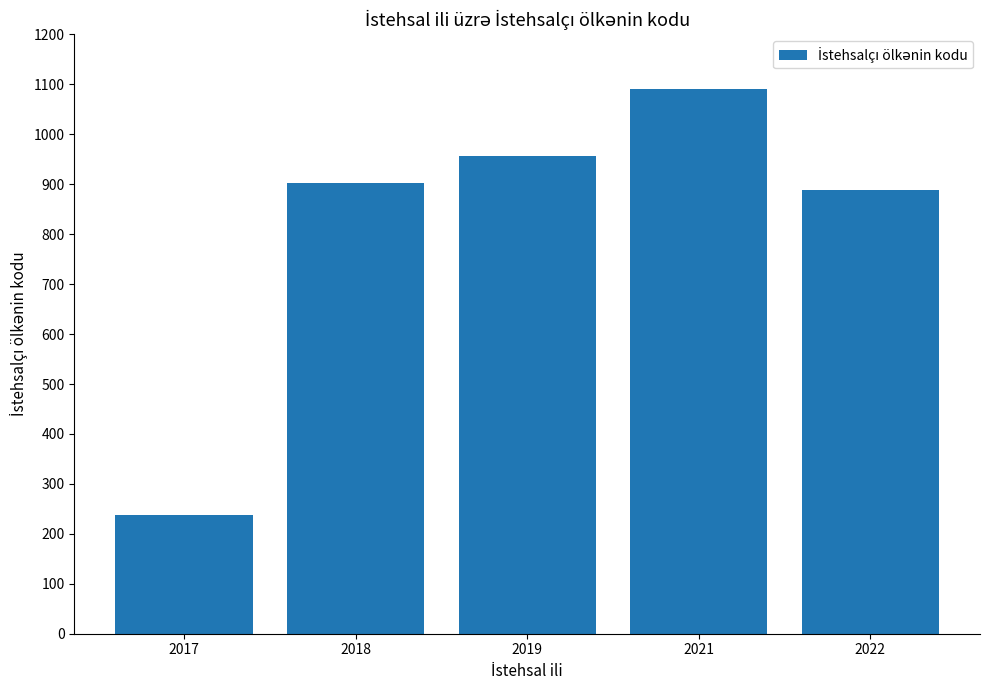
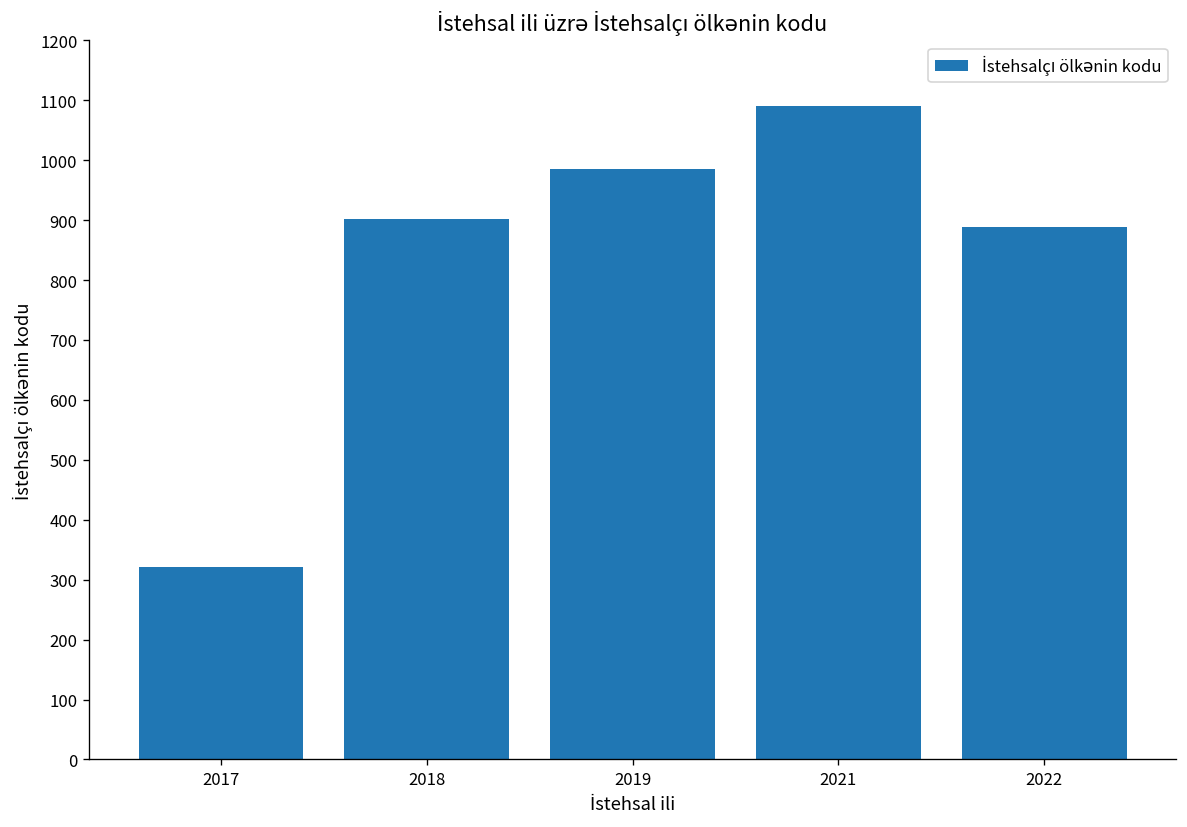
2017: 240 -> 320
2019: 960 -> 990
